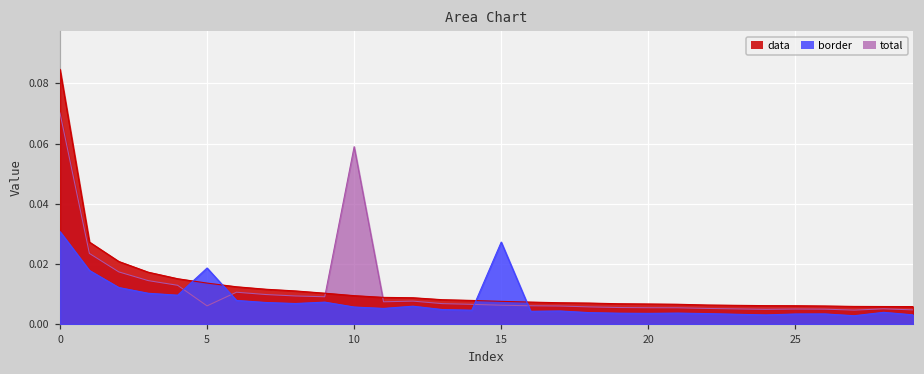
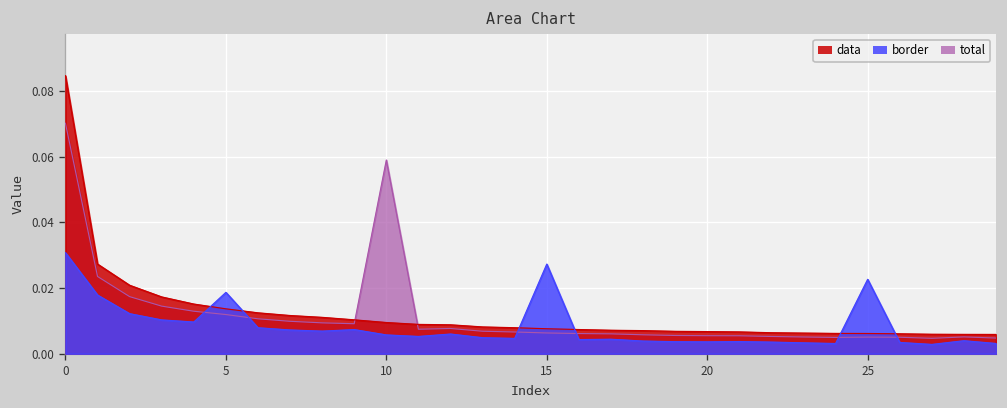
total, 5: 0.006 -> 0.012
border, 25: 0.003 -> 0.023
